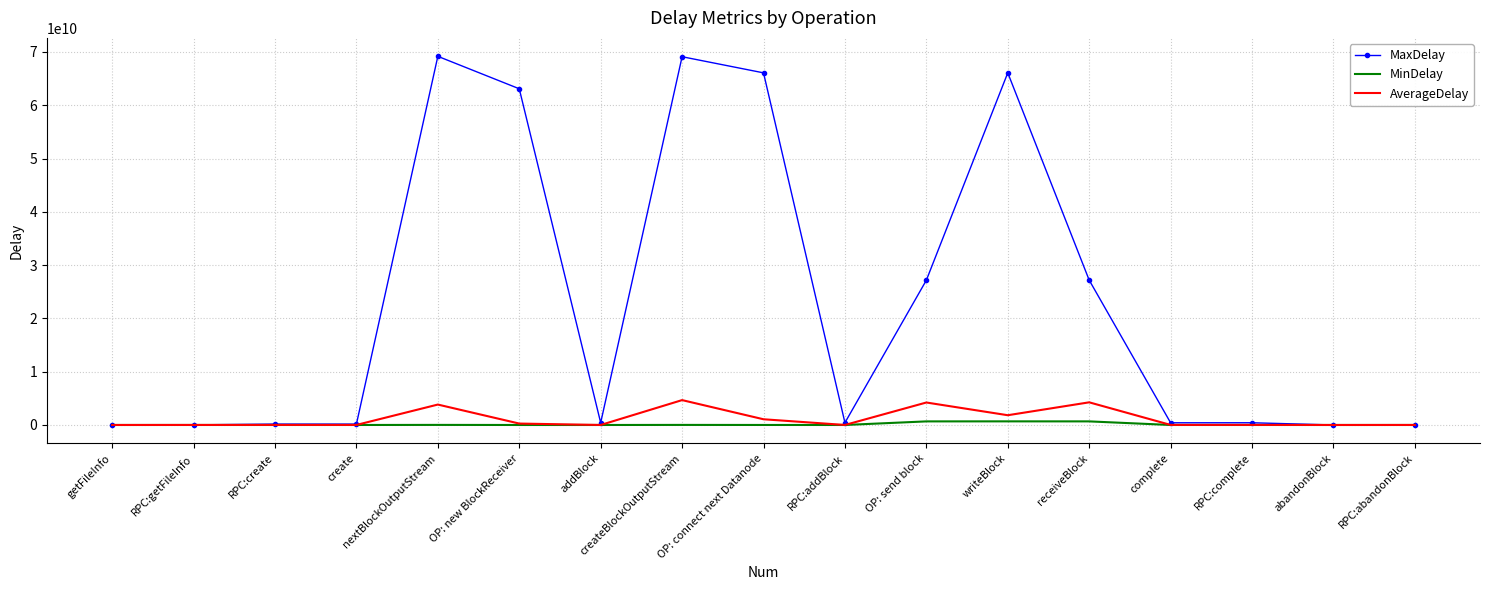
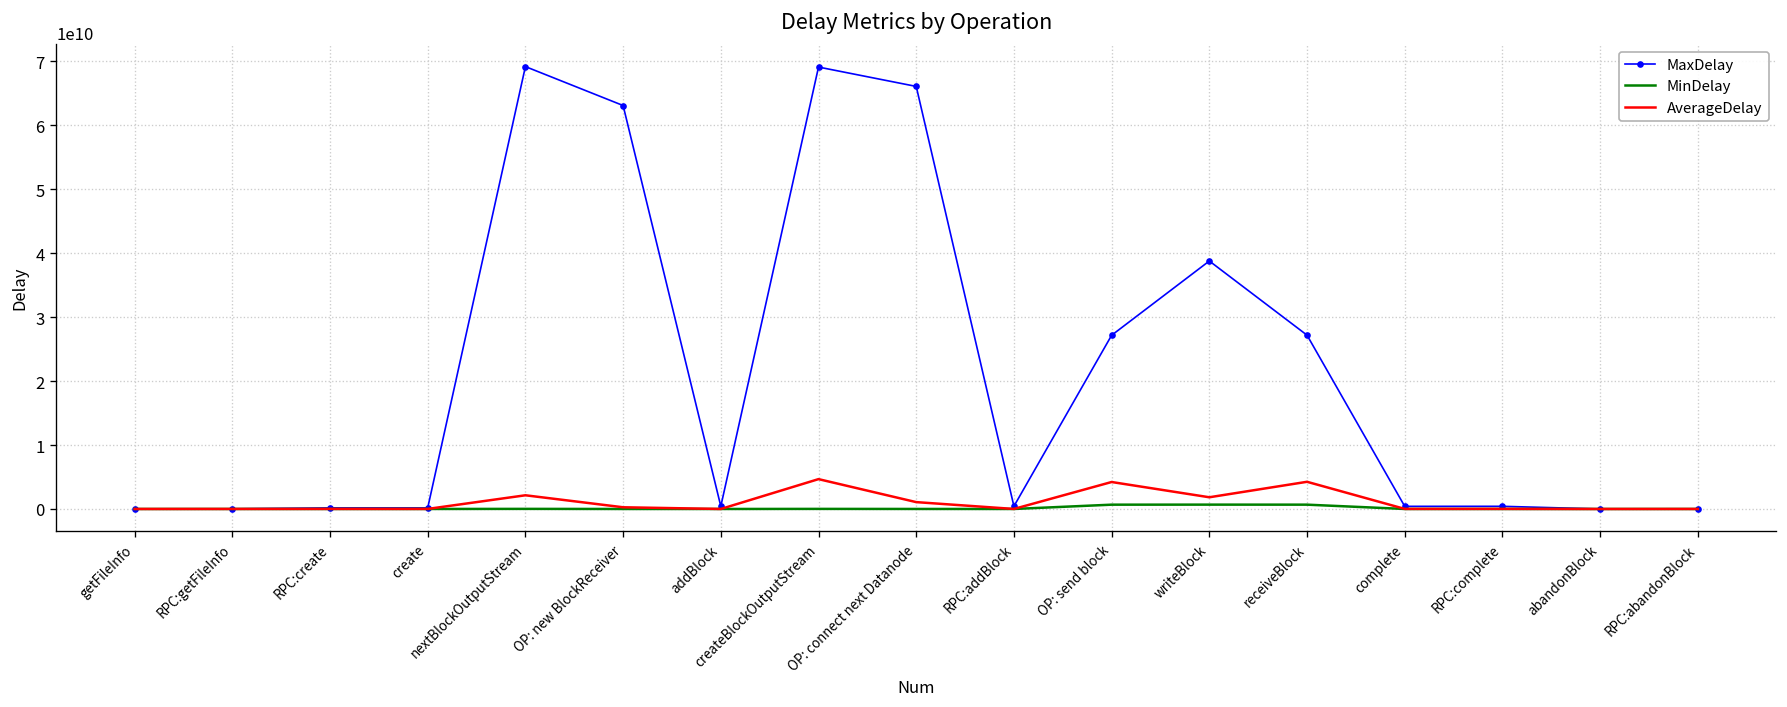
AverageDelay, nextBlockOutputStream: 4000000000 -> 2000000000
MaxDelay, writeBlock: 66000000000 -> 39000000000
